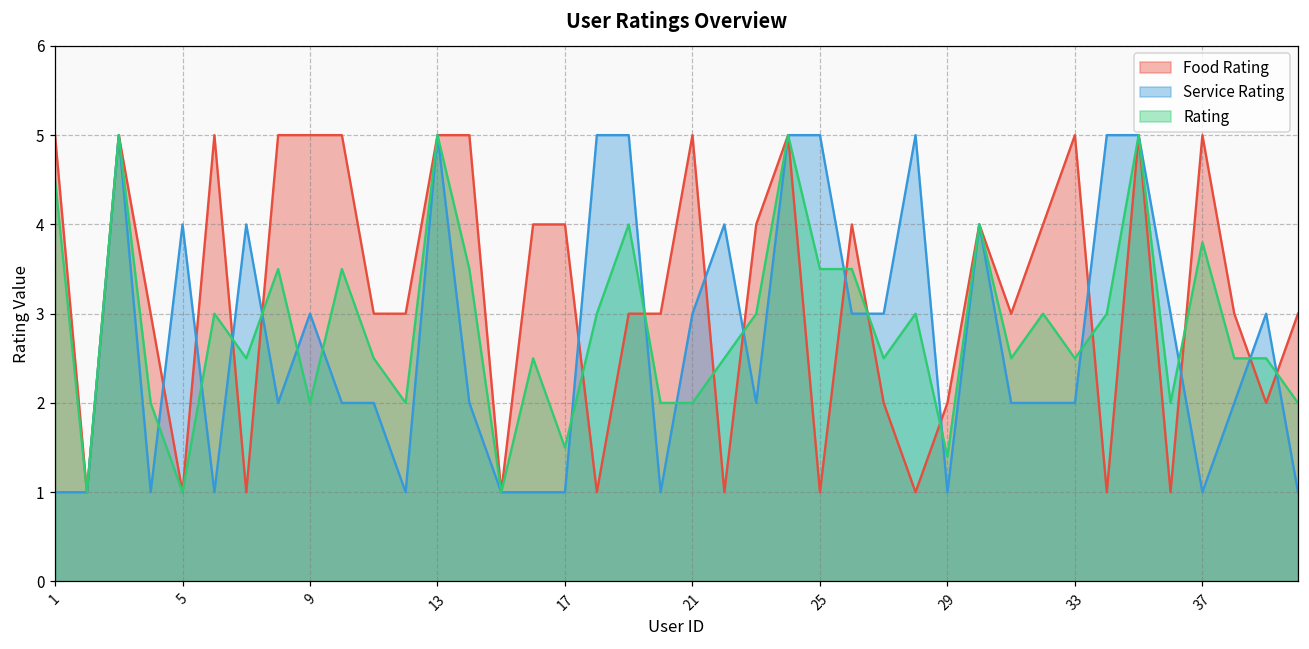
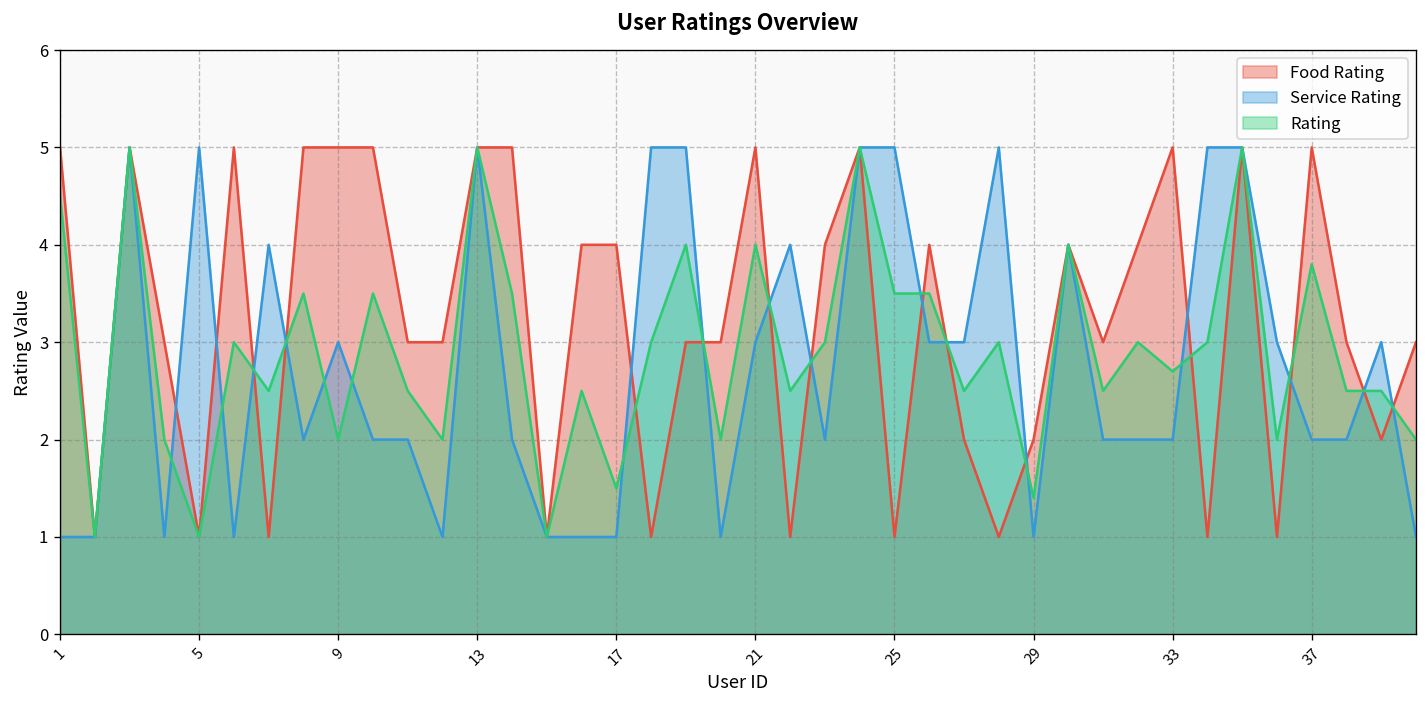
Service Rating, 5: 4 -> 5
Rating, 21: 2 -> 4
Rating, 33: 2.5 -> 2.7
Service Rating, 37: 1 -> 2
